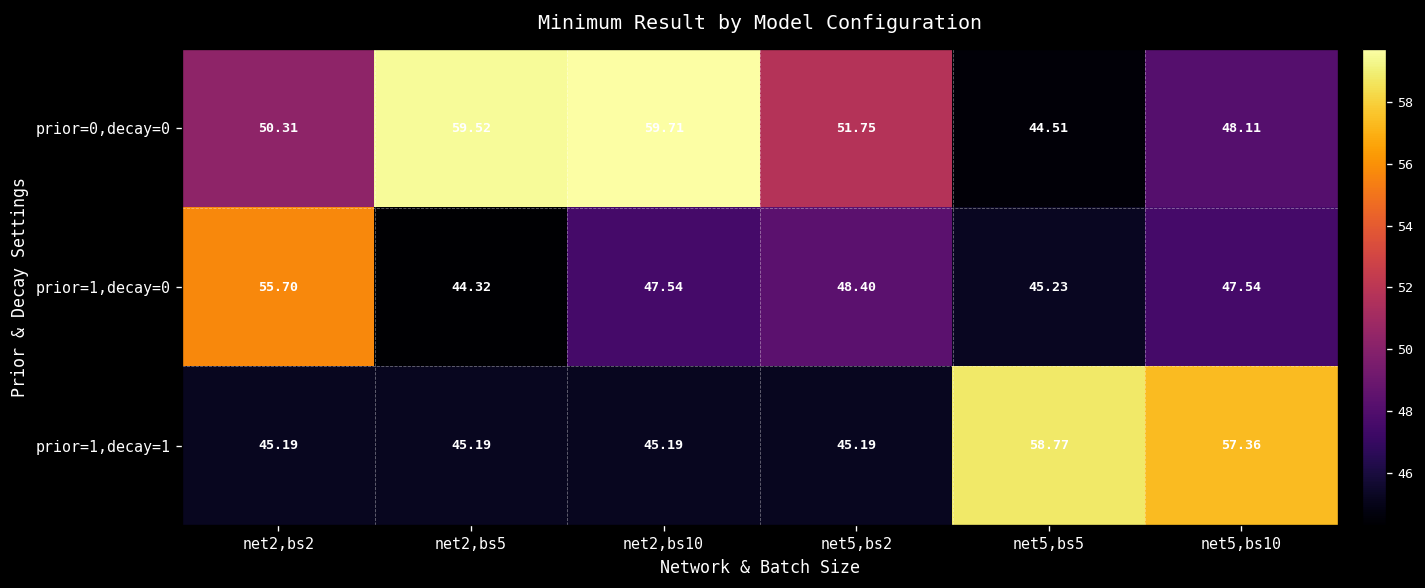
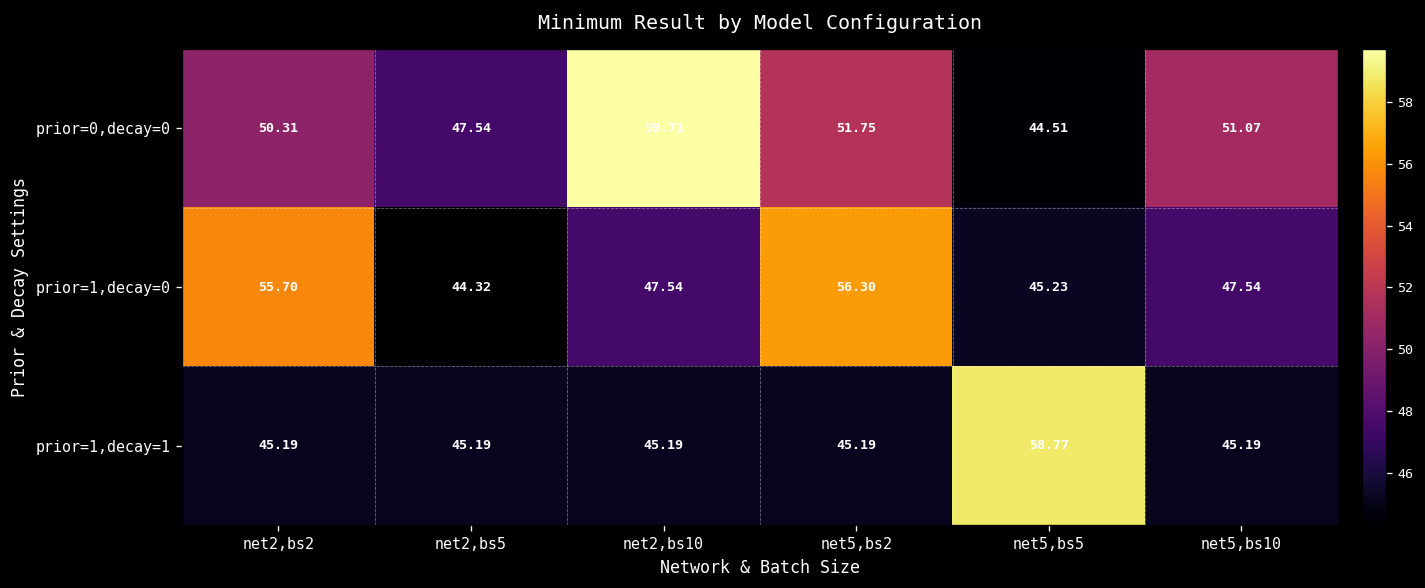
prior=0,decay=0, net2,bs5: 59.52 -> 47.54
prior=0,decay=0, net5,bs10: 48.11 -> 51.07
prior=1,decay=0, net5,bs2: 48.40 -> 56.30
prior=1,decay=1, net5,bs10: 57.36 -> 45.19
